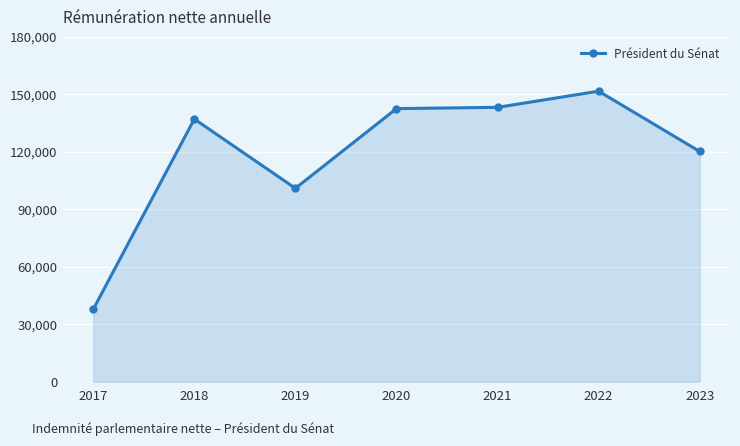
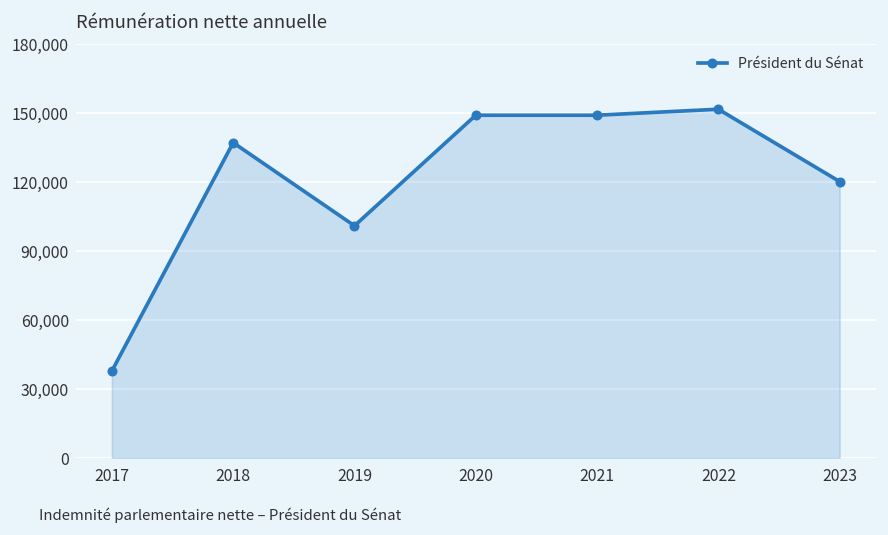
2020: 143,000 -> 149,000
2021: 143,000 -> 149,000
